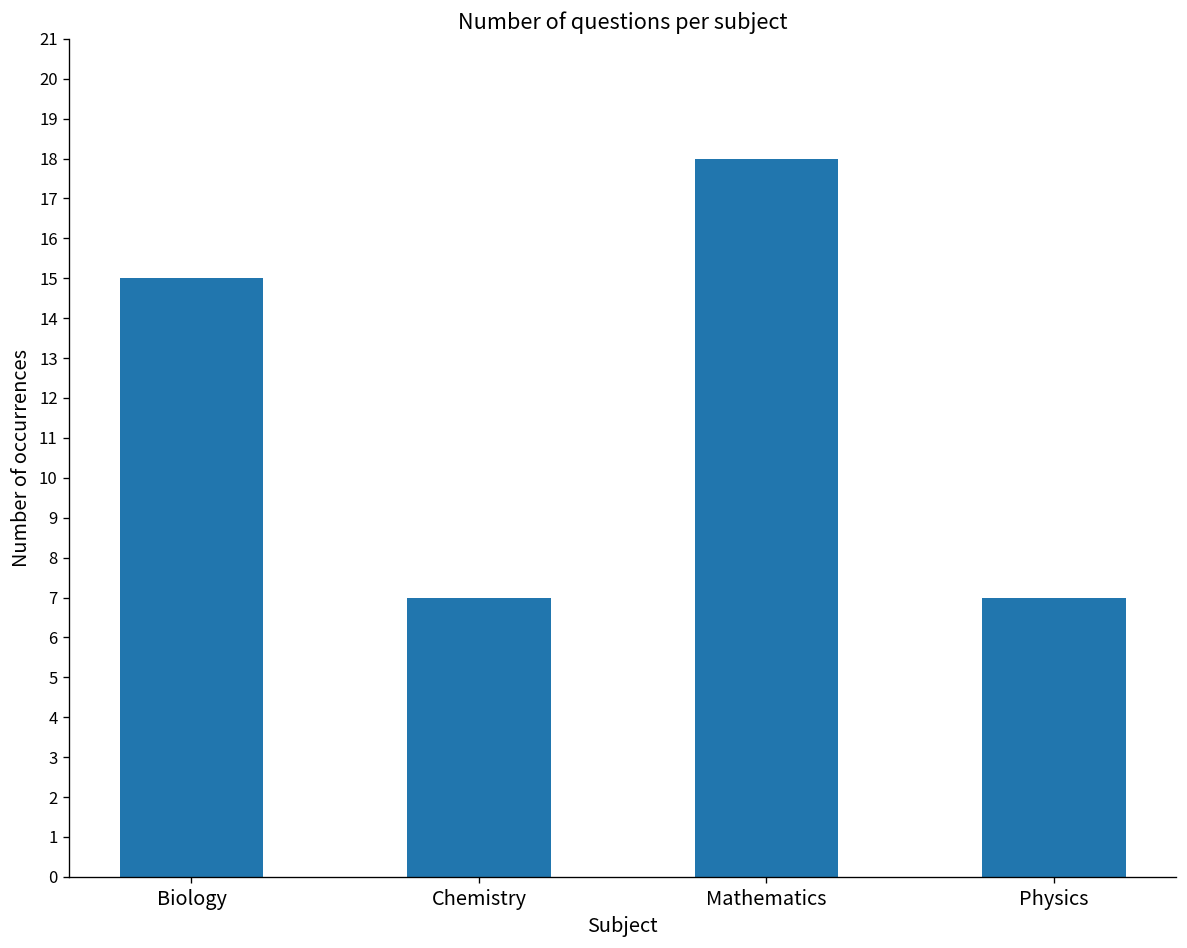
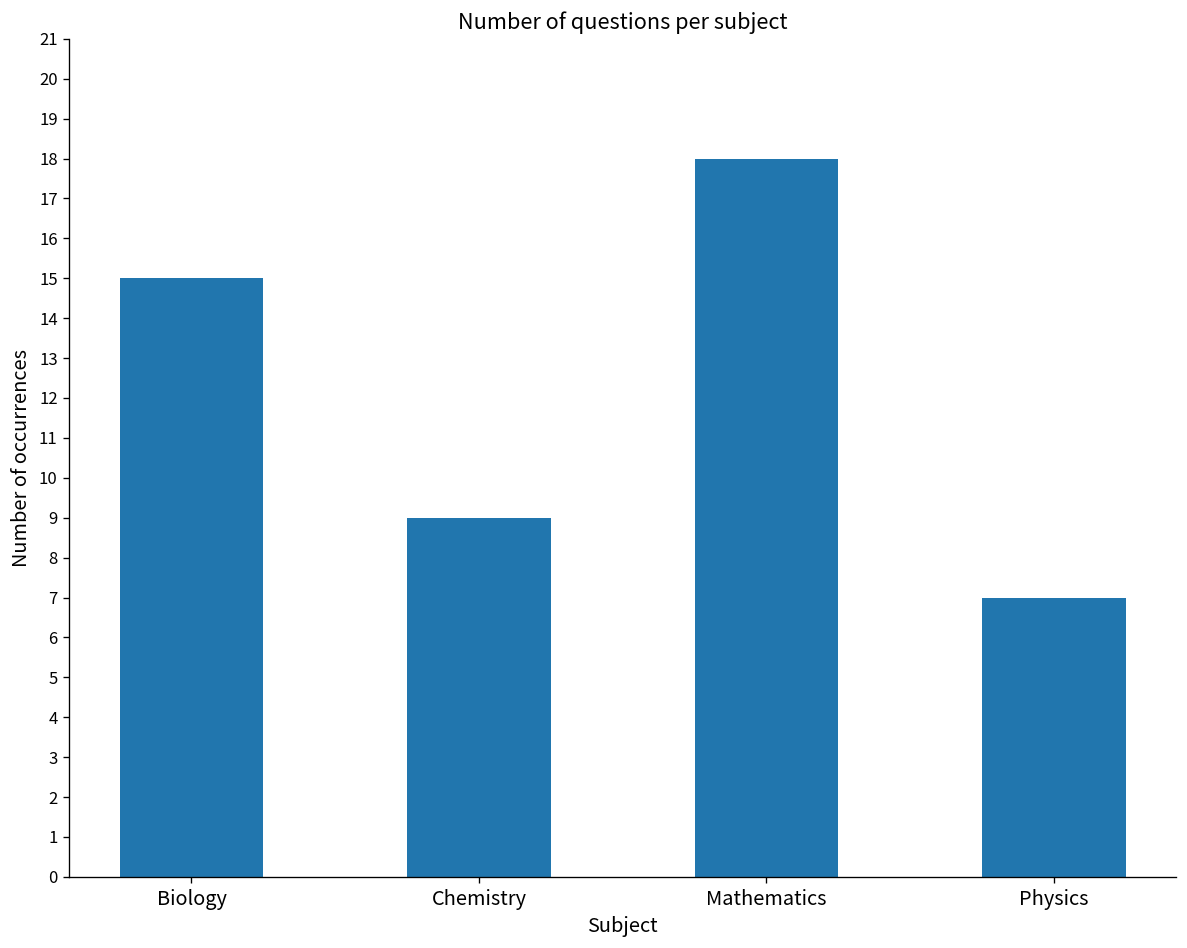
Chemistry: 7 -> 9
